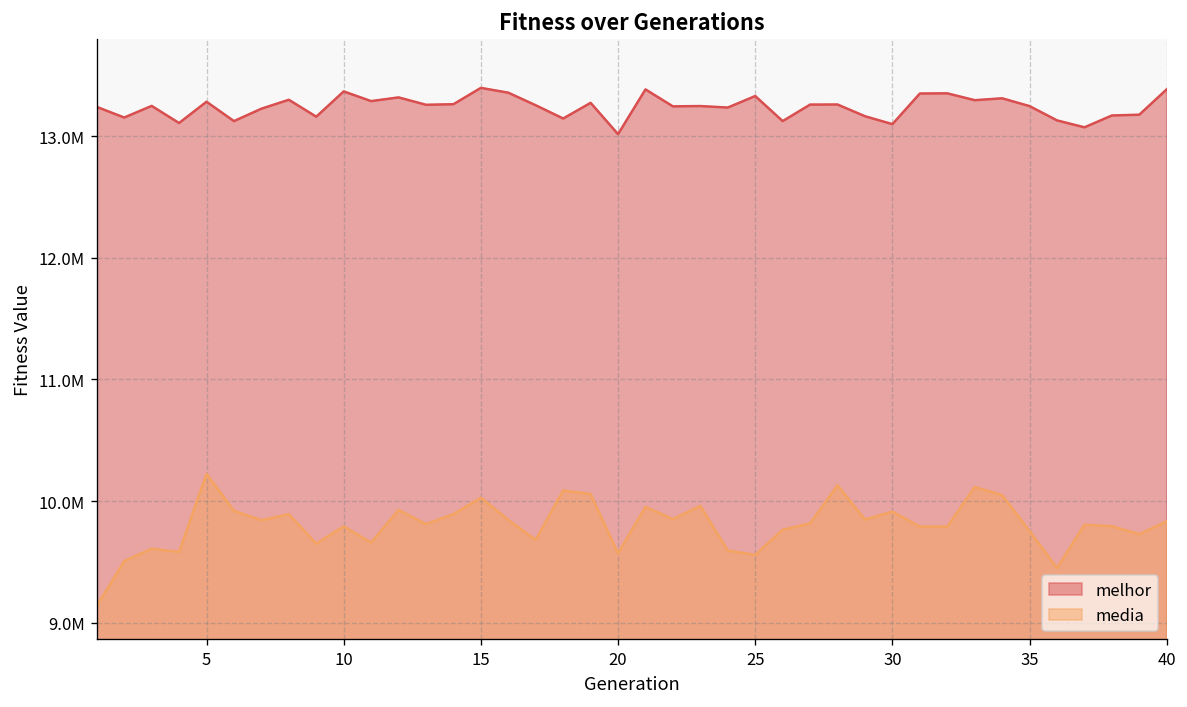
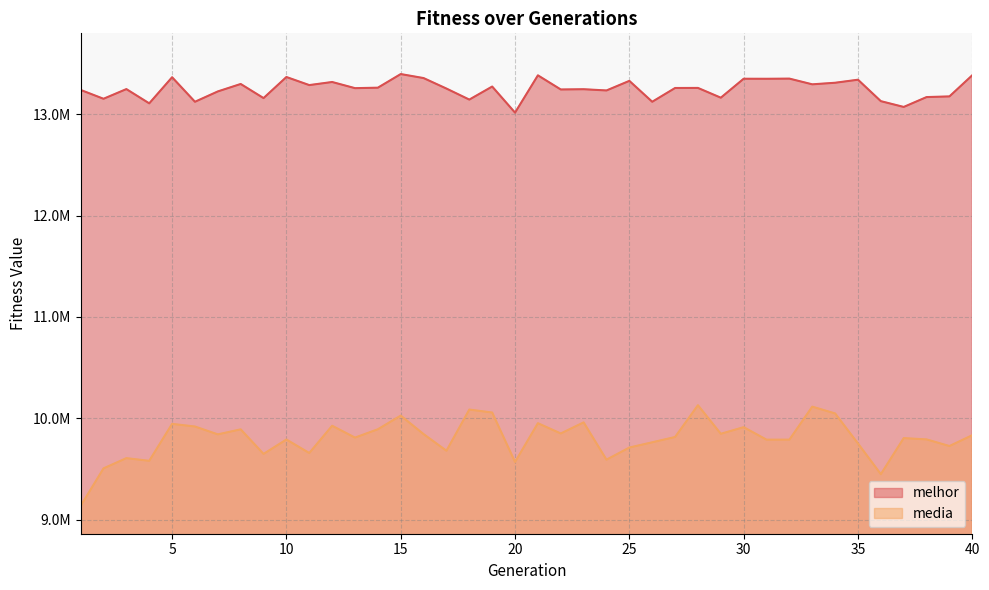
melhor, 5: 13280000 -> 13370000
media, 5: 10220000 -> 9950000
media, 25: 9560000 -> 9710000
melhor, 30: 13100000 -> 13350000
melhor, 35: 13250000 -> 13340000
